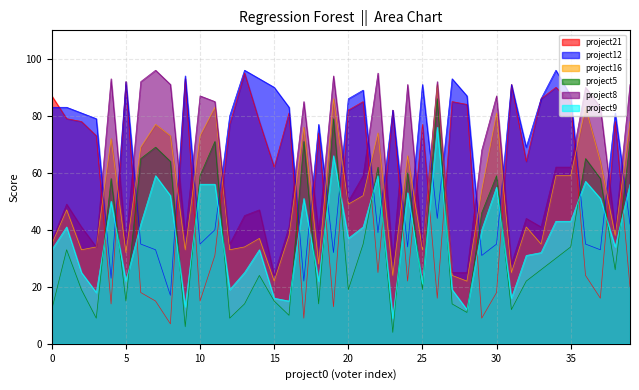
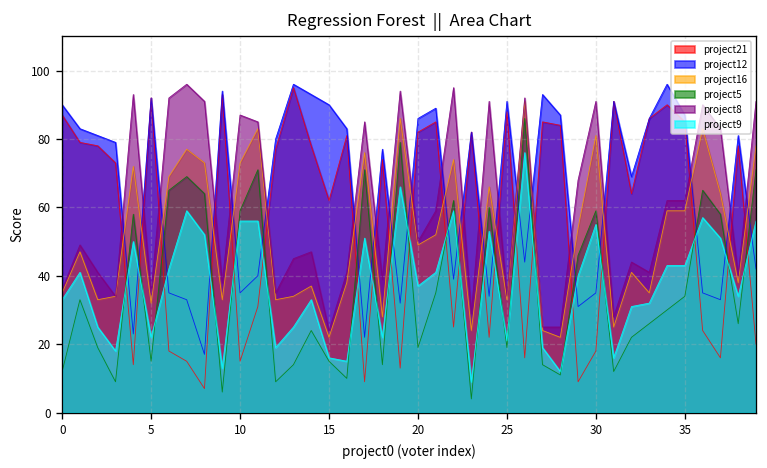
project12, 0: 83 -> 90
project21, 25: 77 -> 88
project8, 30: 87 -> 91
